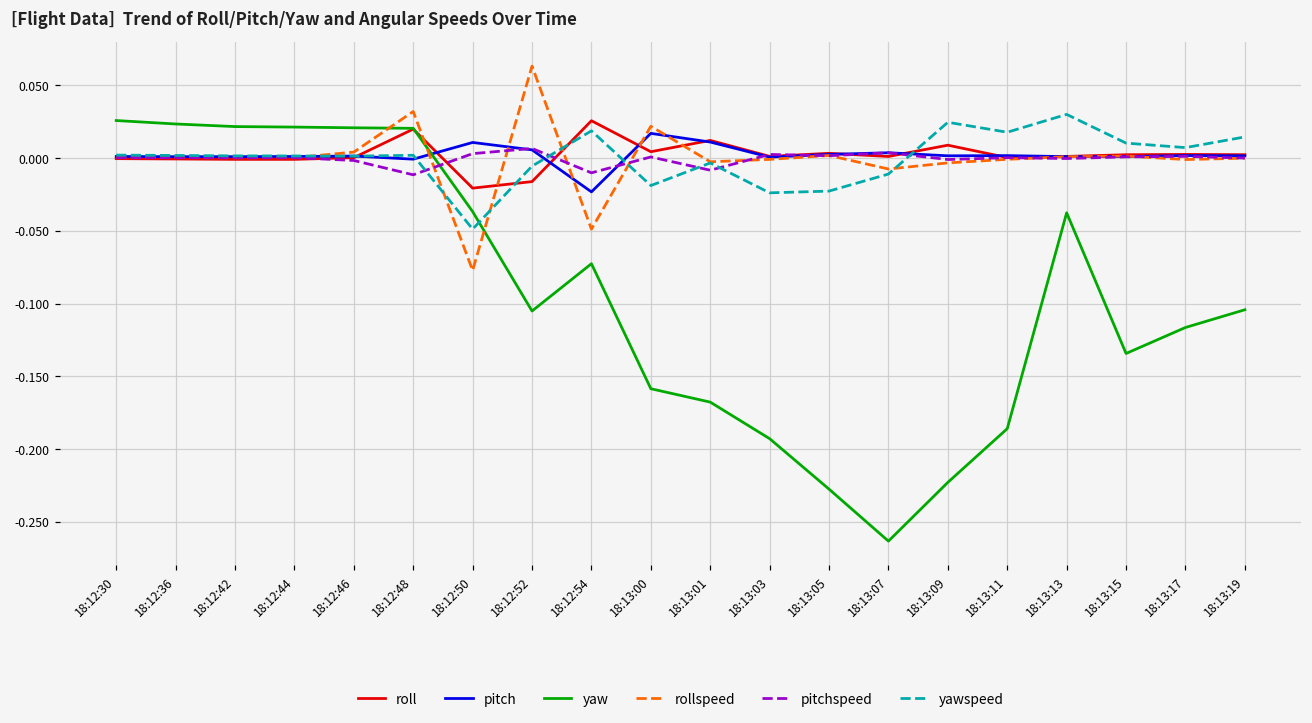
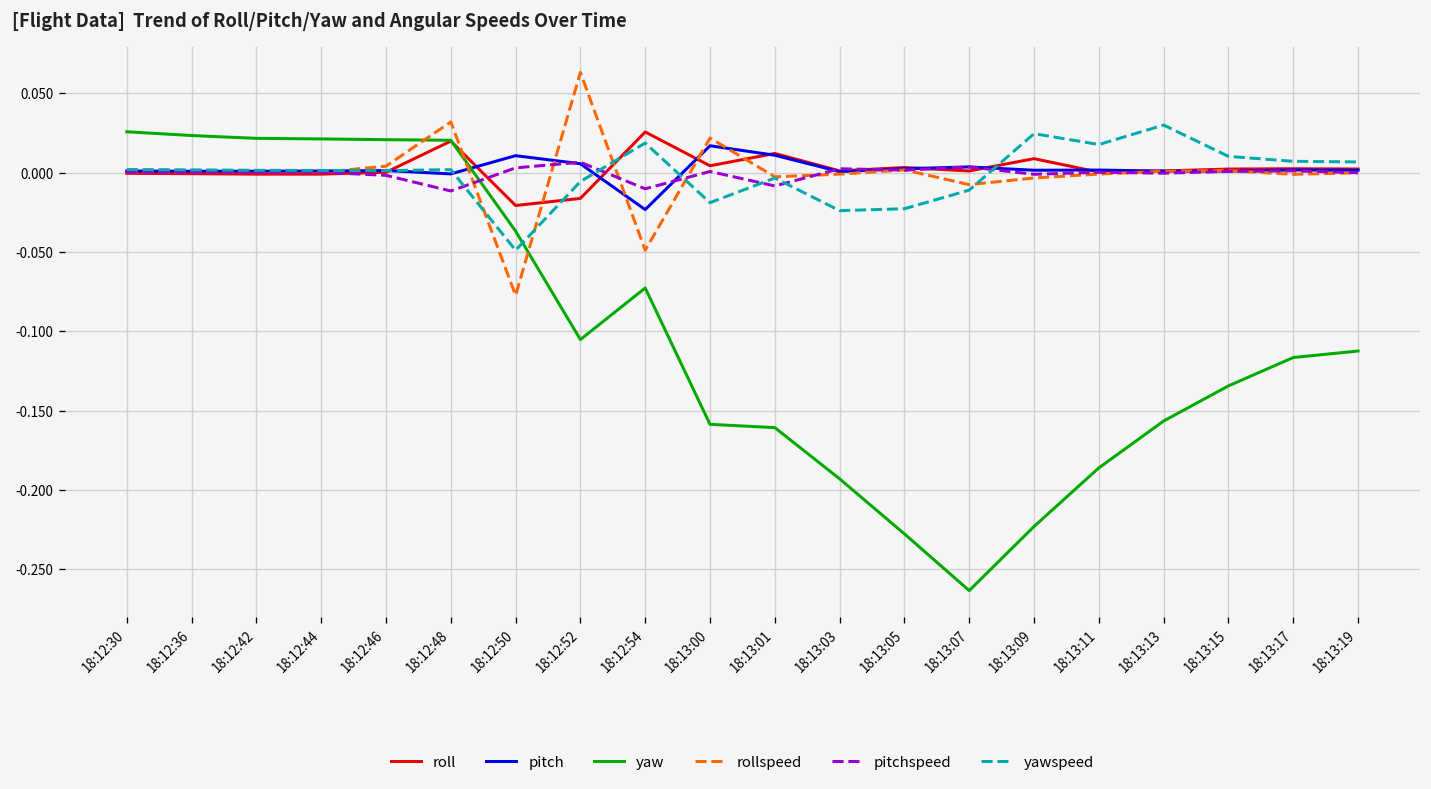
yaw, 18:13:01: -0.168 -> -0.161
yaw, 18:13:13: -0.038 -> -0.156
yaw, 18:13:19: -0.104 -> -0.112
yawspeed, 18:13:19: 0.015 -> 0.007
